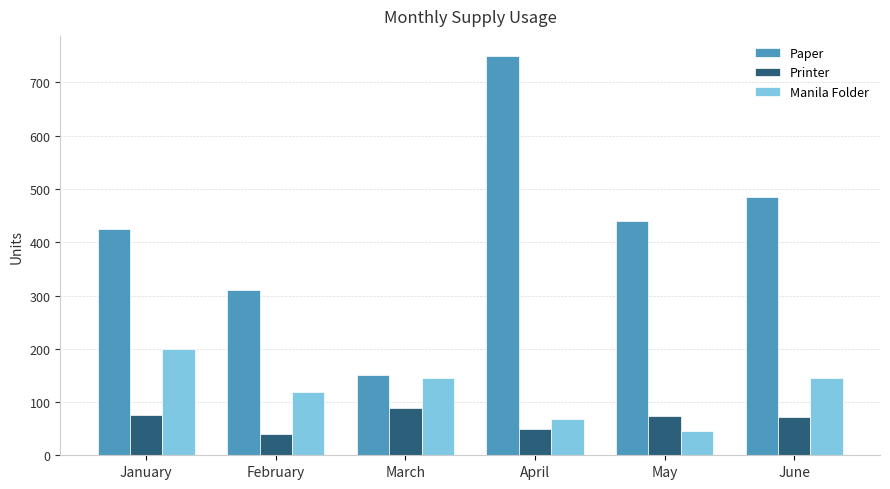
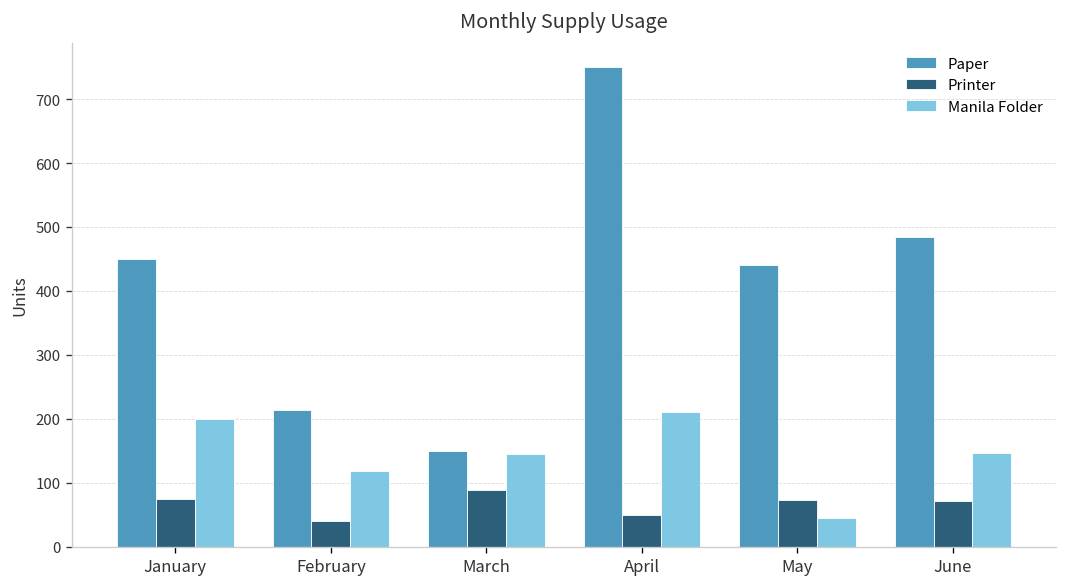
Paper, January: 430 -> 450
Paper, February: 310 -> 210
Manila Folder, April: 70 -> 210
